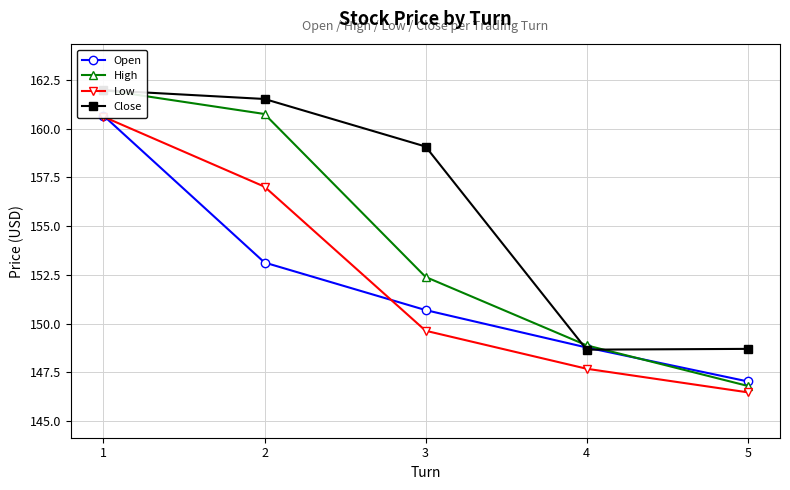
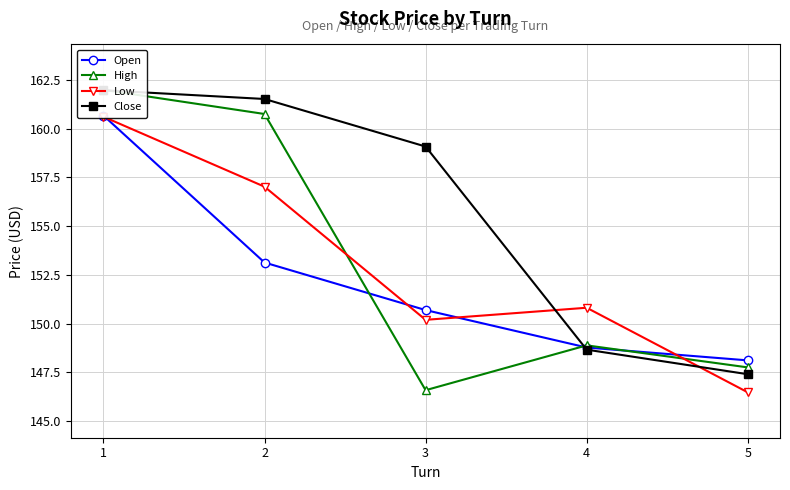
High, 3: 152.4 -> 146.6
Low, 3: 149.6 -> 150.2
Low, 4: 147.7 -> 150.8
Open, 5: 147.0 -> 148.1
High, 5: 146.8 -> 147.8
Close, 5: 148.7 -> 147.4
